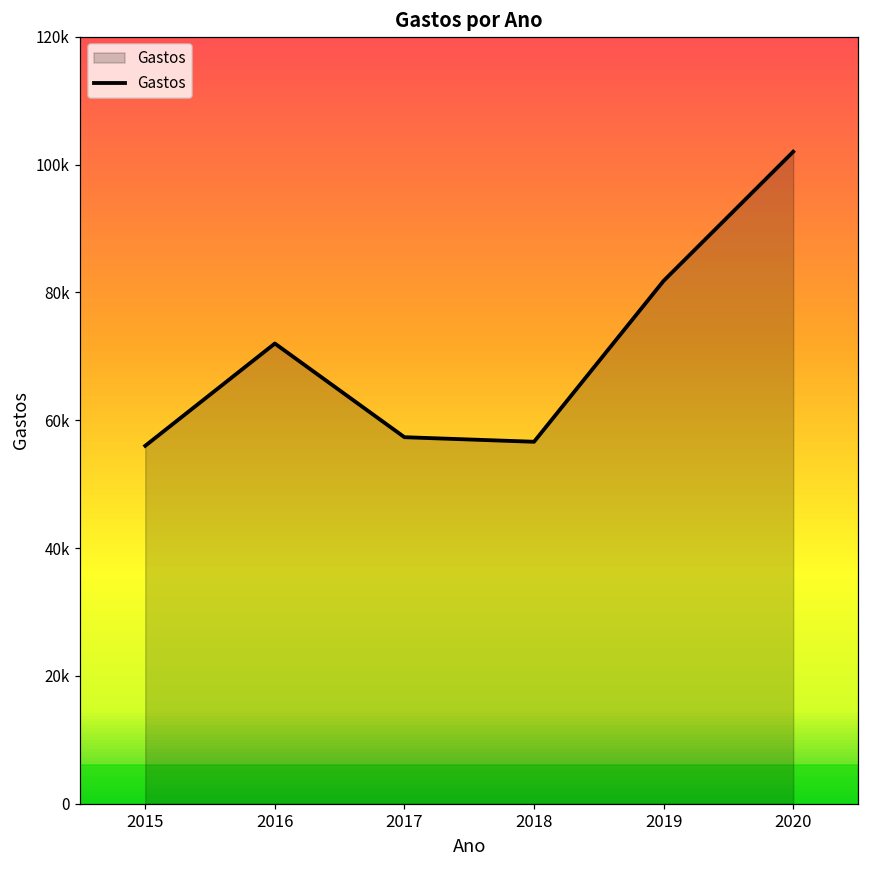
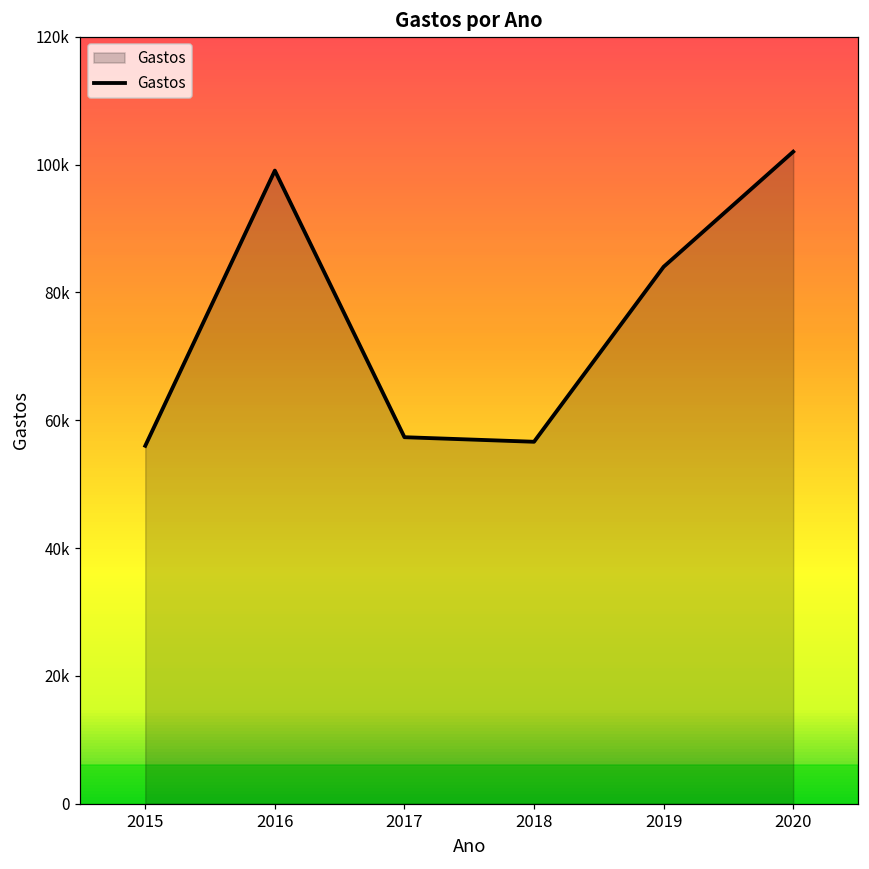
2016: 72000 -> 99000
2019: 82000 -> 84000
